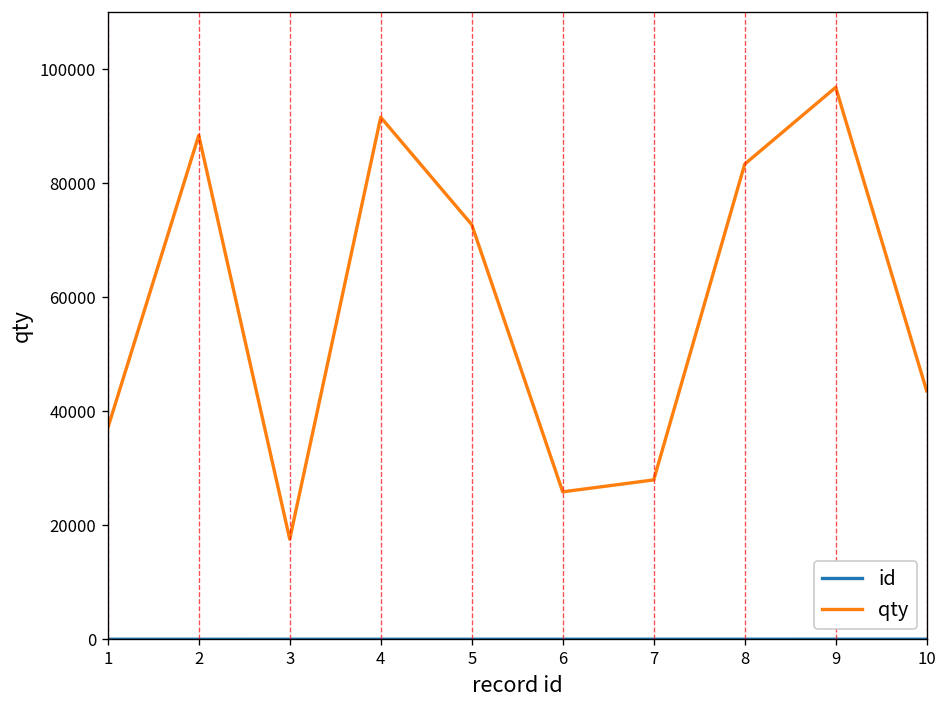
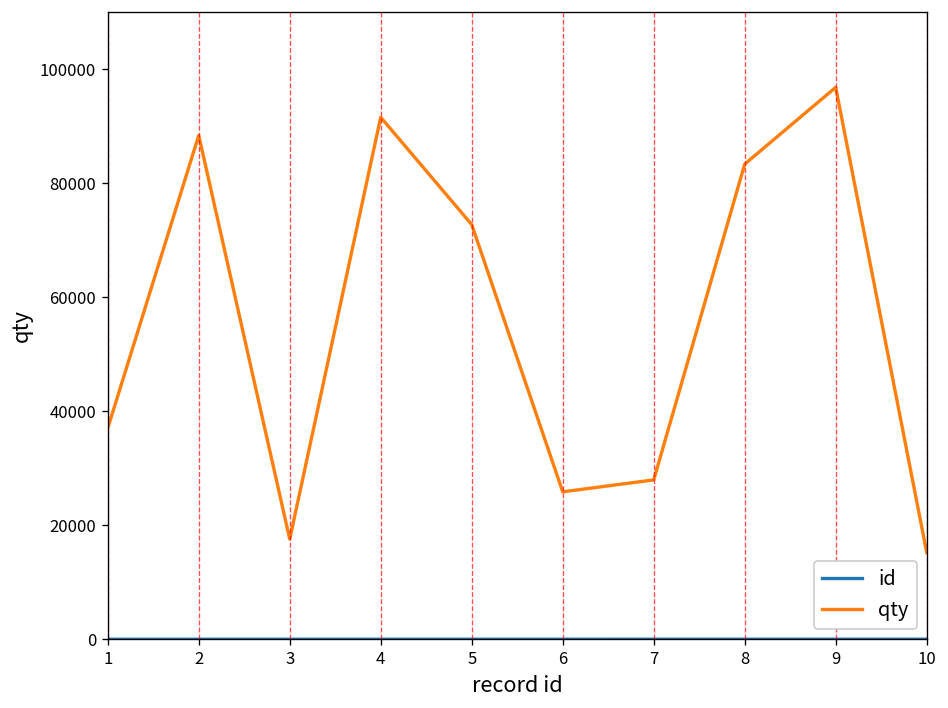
qty, 10: 44000 -> 15000
